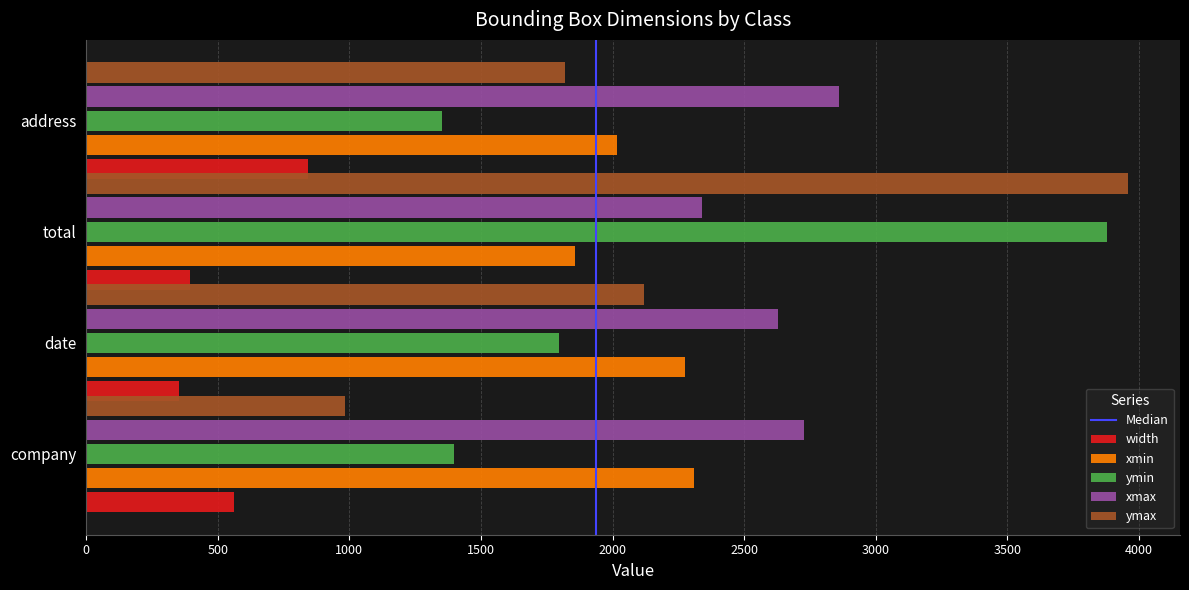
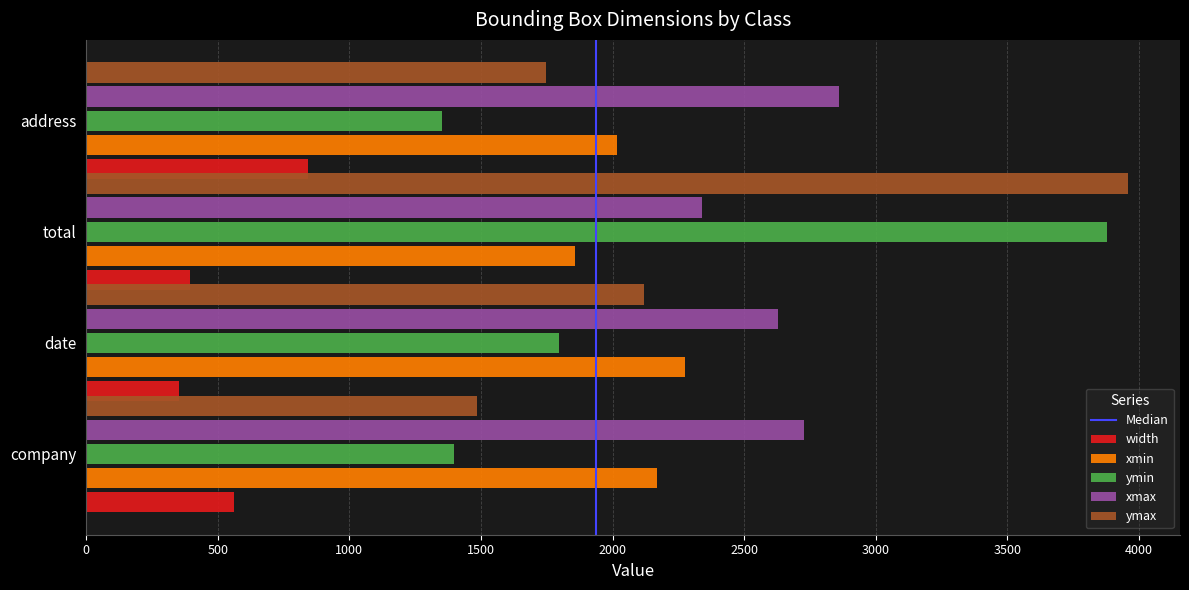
ymax, address: 1820 -> 1750
ymax, company: 980 -> 1480
xmin, company: 2310 -> 2170
